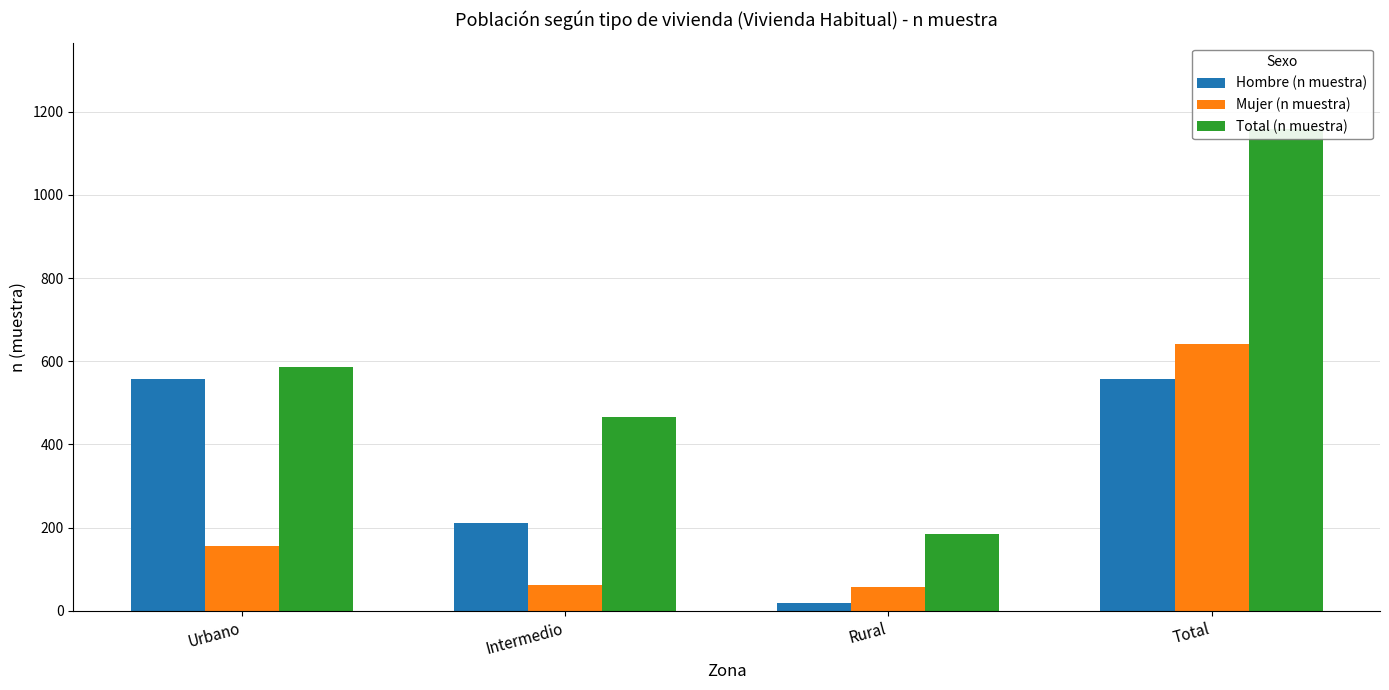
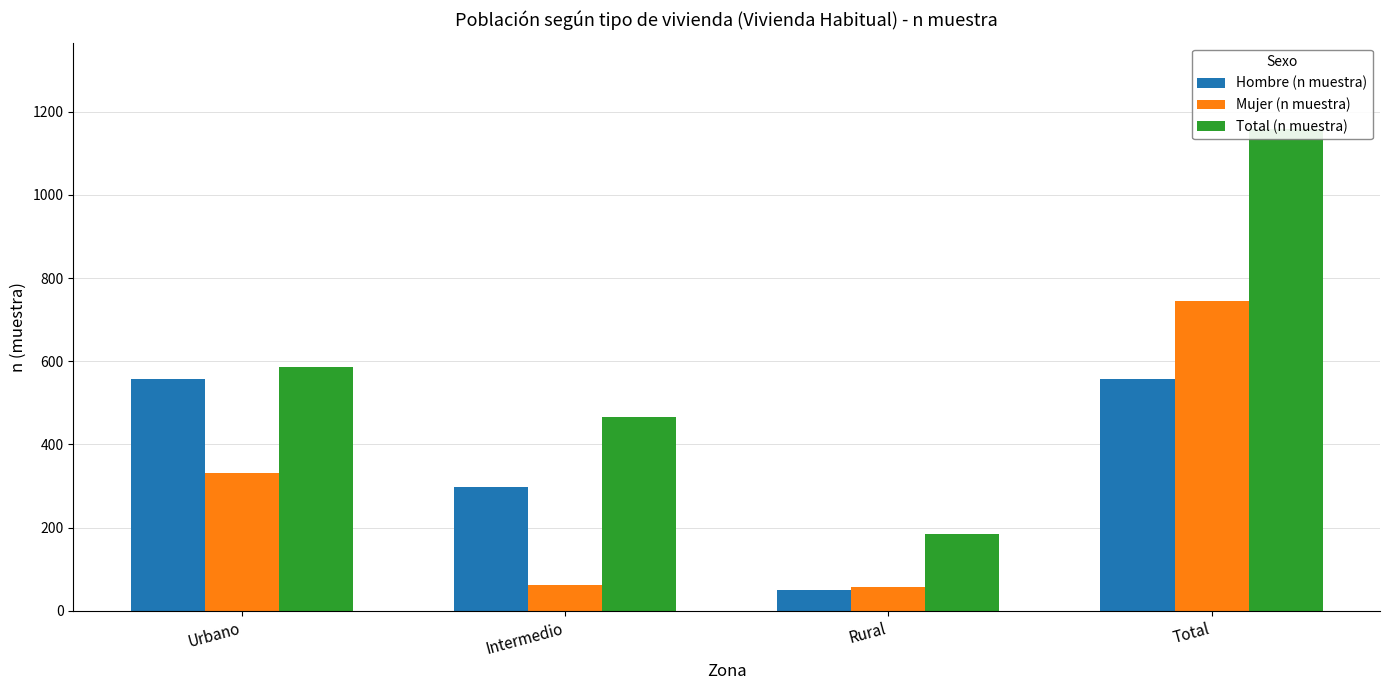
Mujer (n muestra), Urbano: 160 -> 330
Hombre (n muestra), Intermedio: 210 -> 300
Hombre (n muestra), Rural: 20 -> 50
Mujer (n muestra), Total: 640 -> 750
